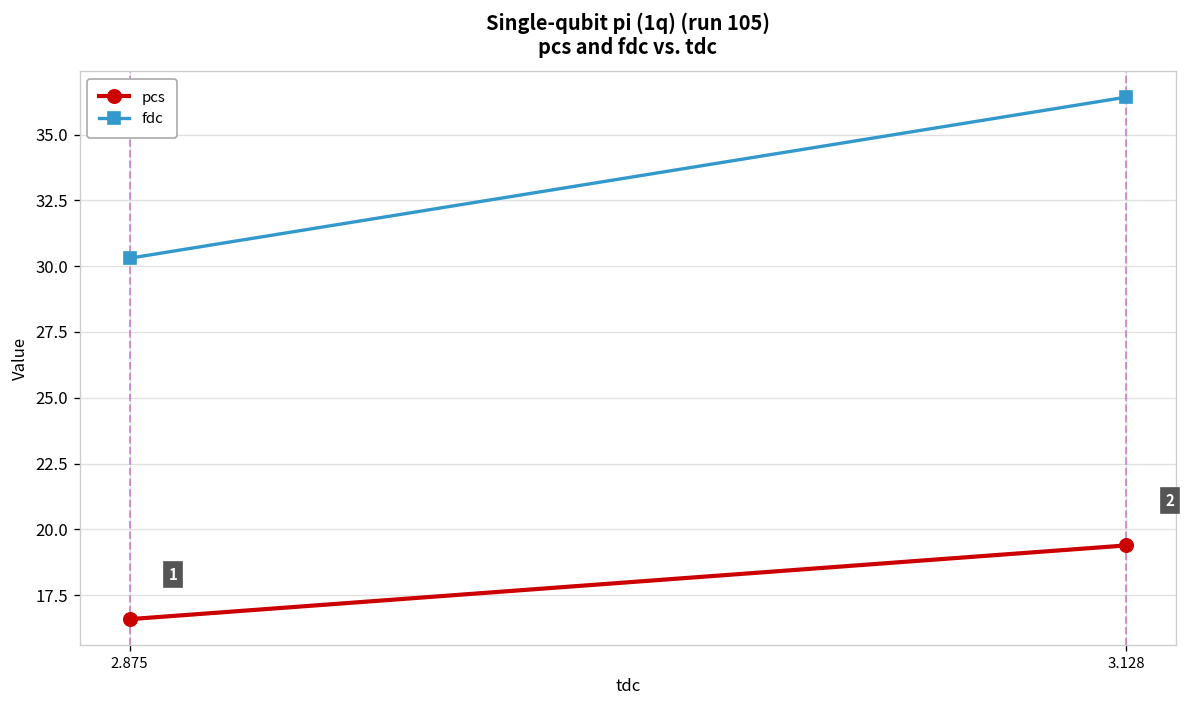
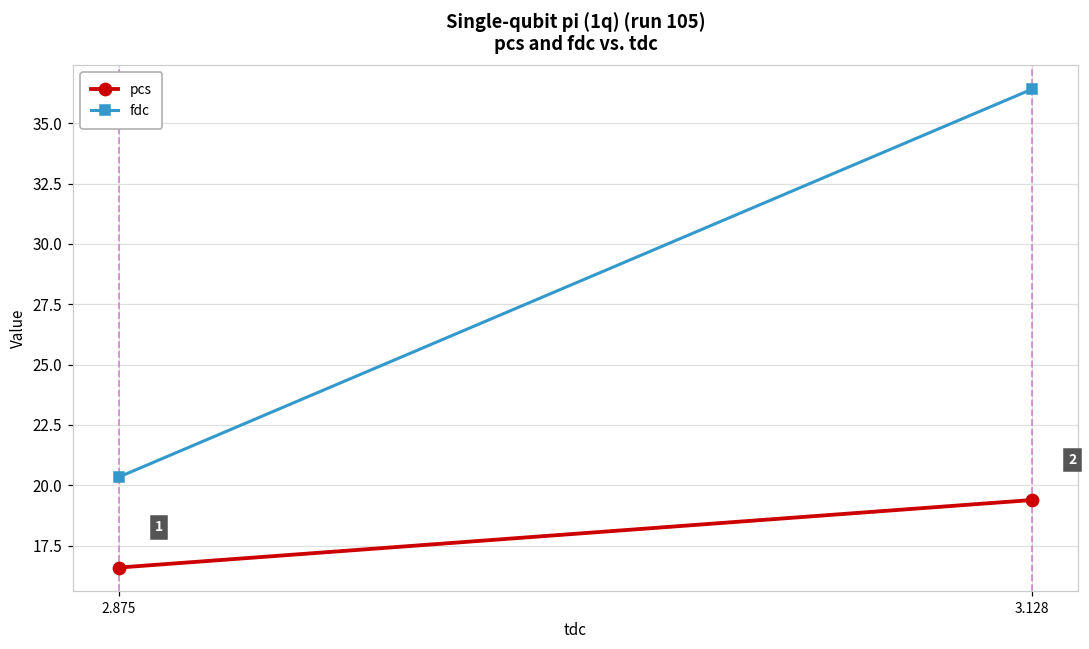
fdc, 2.875: 30.3 -> 20.3
